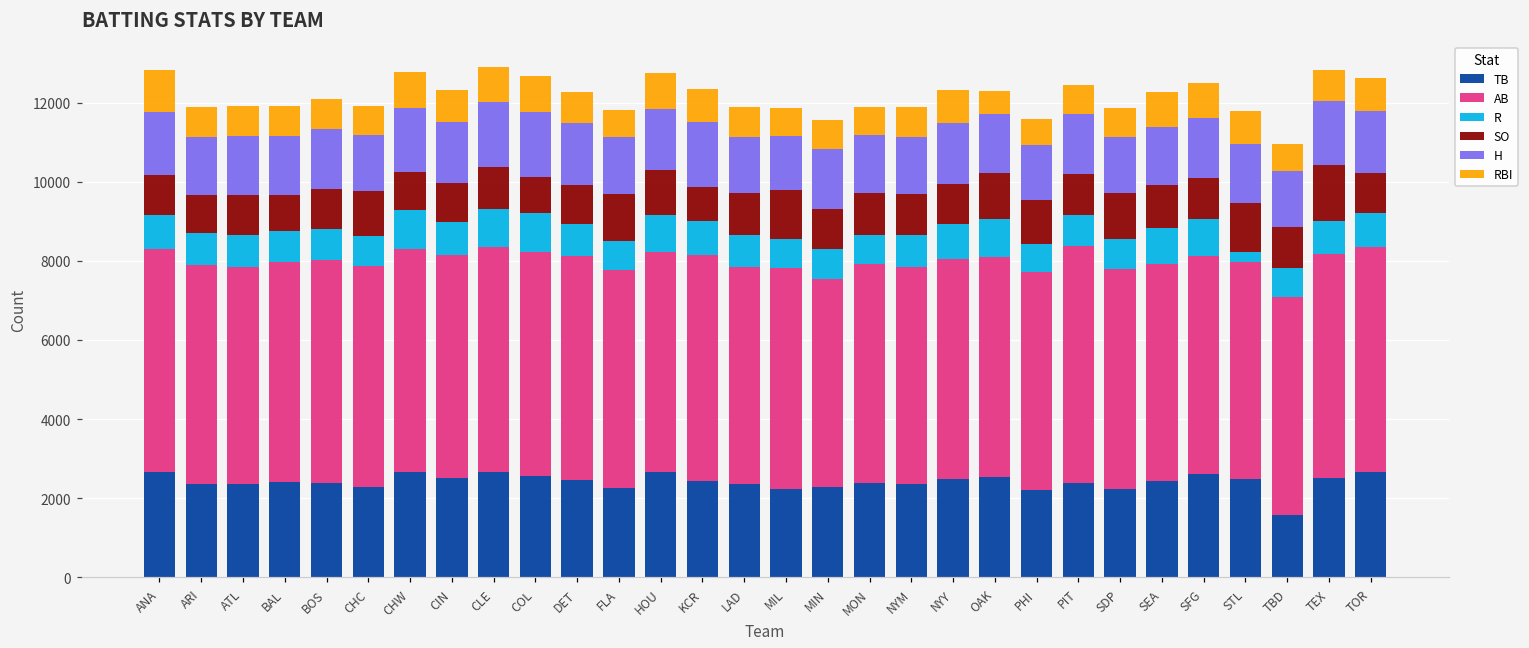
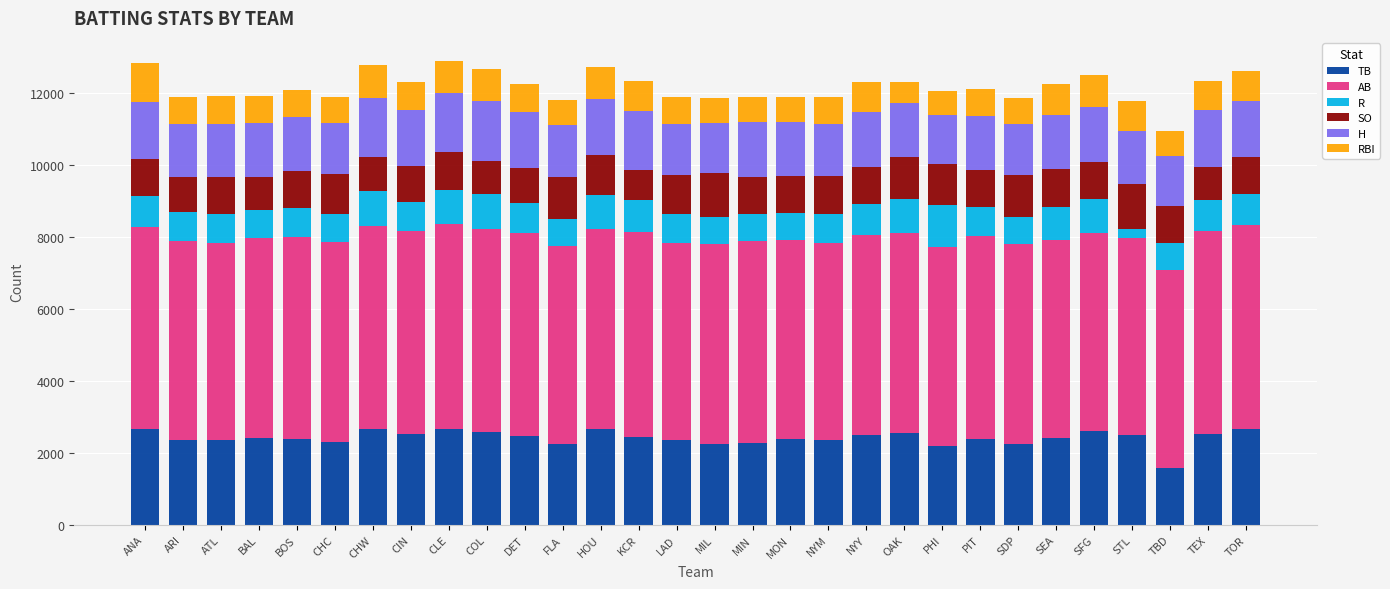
AB, MIN: 5300 -> 5600
R, PHI: 700 -> 1200
AB, PIT: 6000 -> 5600
SO, TEX: 1400 -> 900
